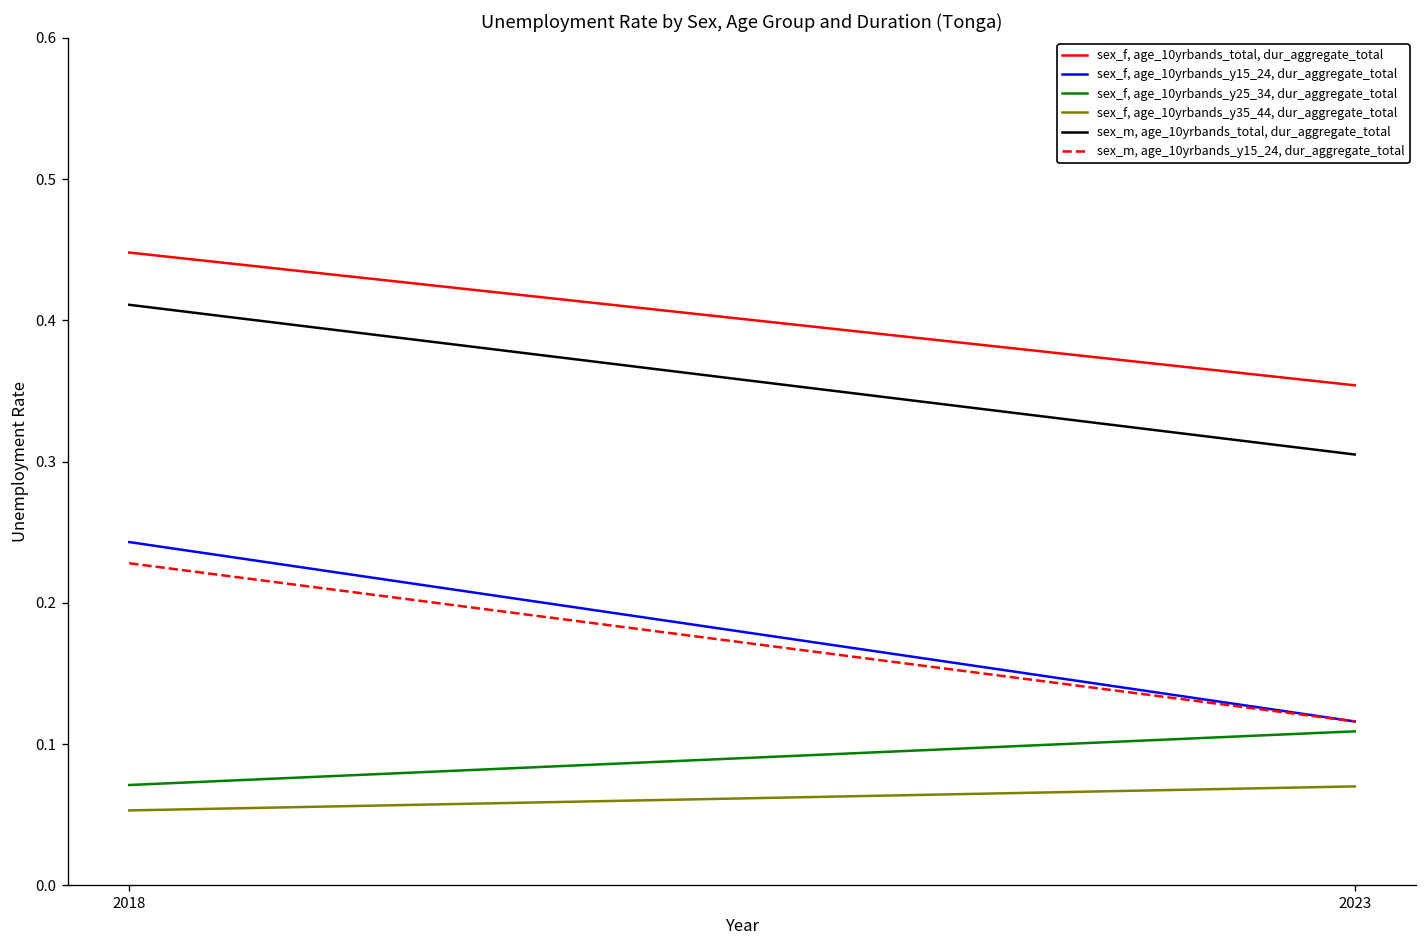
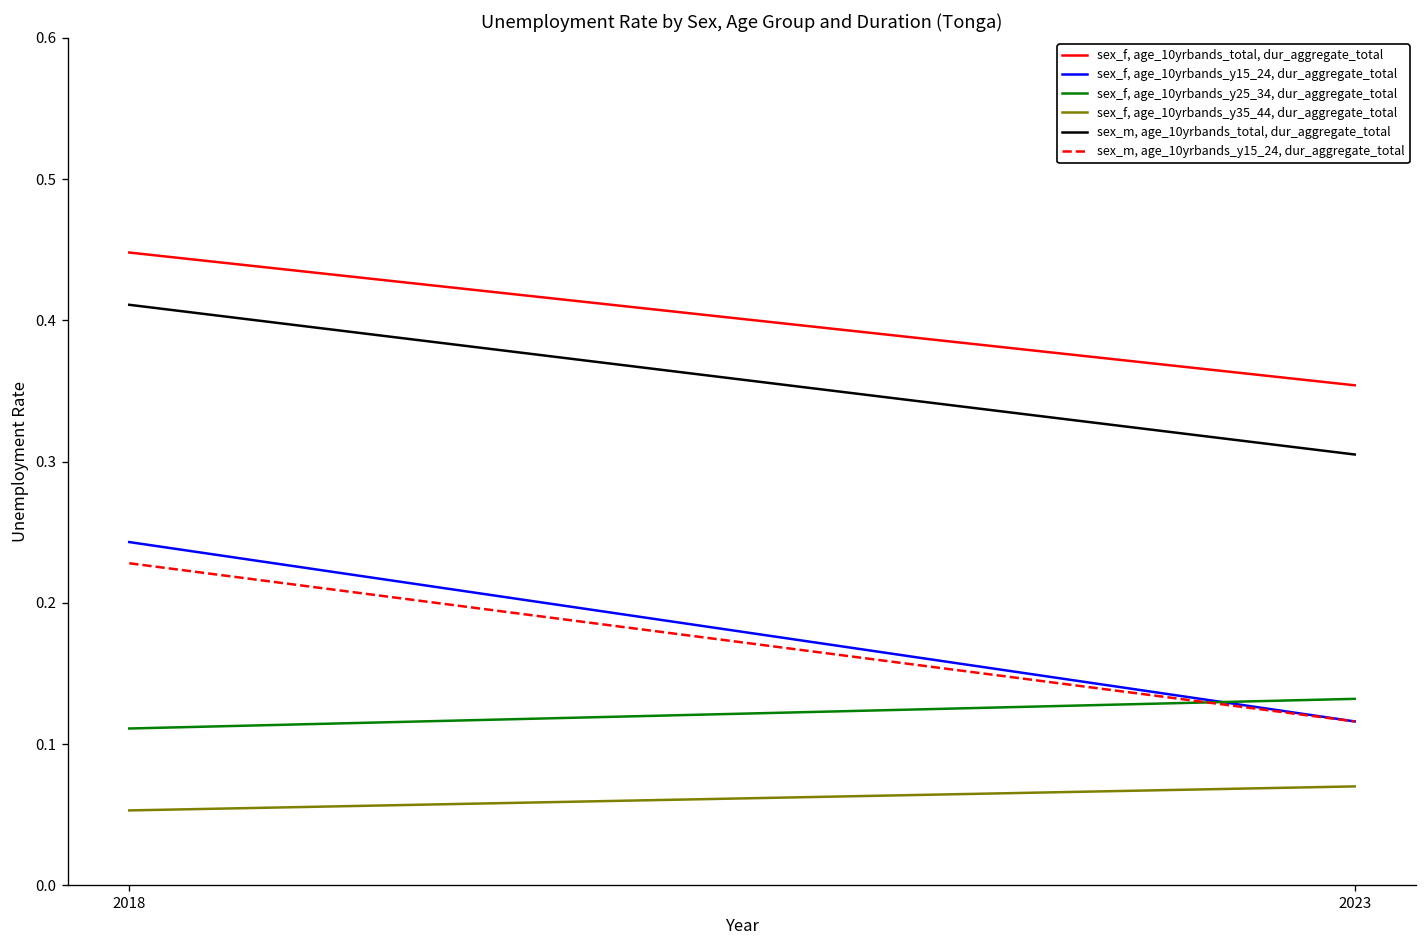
sex_f, age_10yrbands_y25_34, dur_aggregate_total, 2018: 0.071 -> 0.111
sex_f, age_10yrbands_y25_34, dur_aggregate_total, 2023: 0.109 -> 0.132
